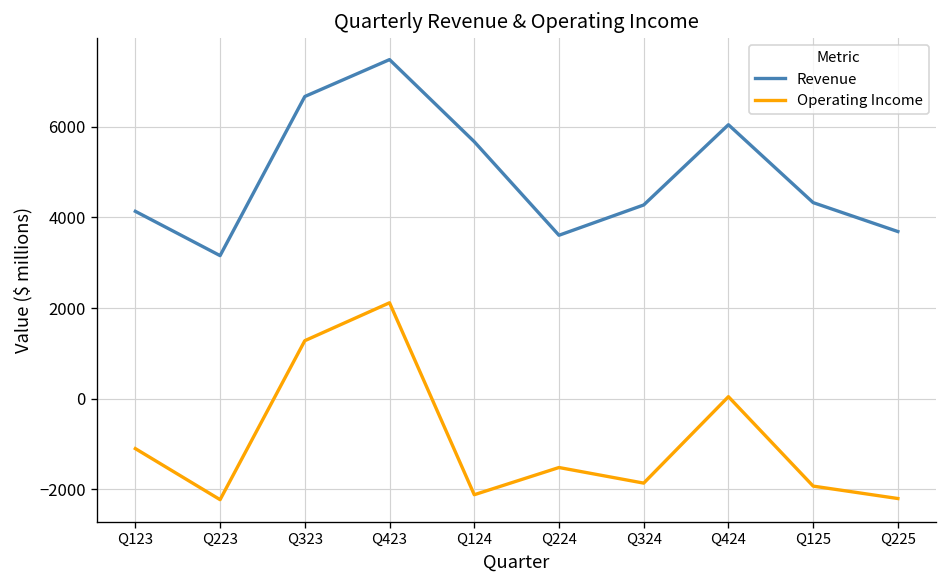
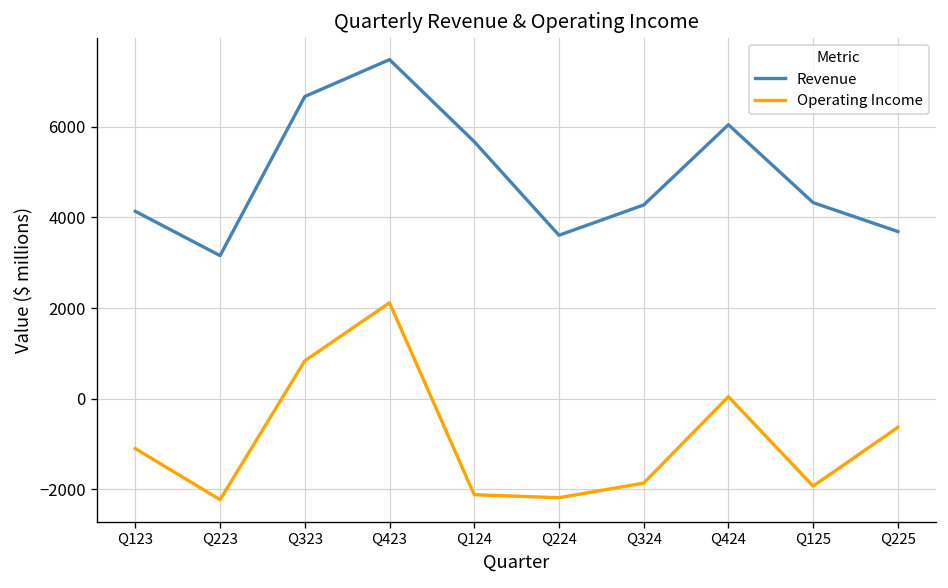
Operating Income, Q323: 1300 -> 800
Operating Income, Q224: -1500 -> -2200
Operating Income, Q225: -2200 -> -600
